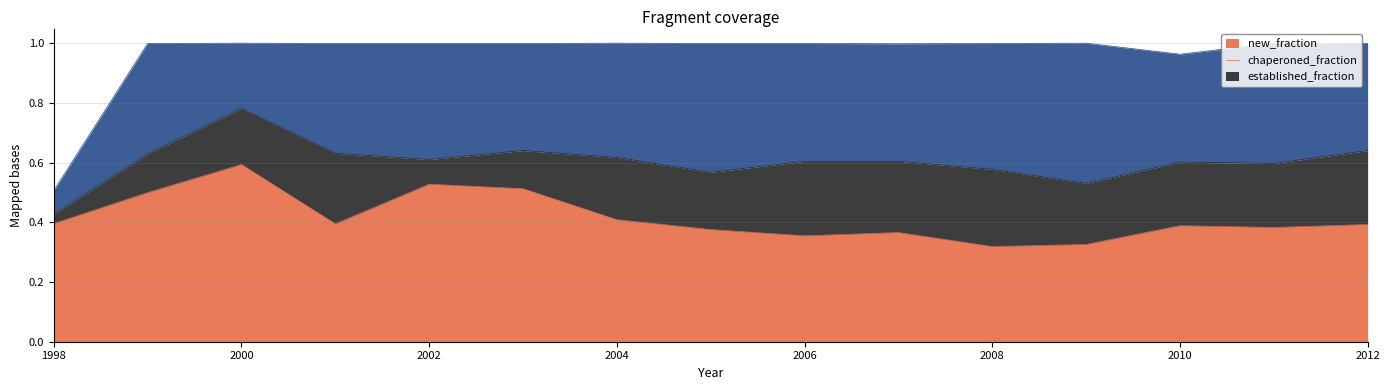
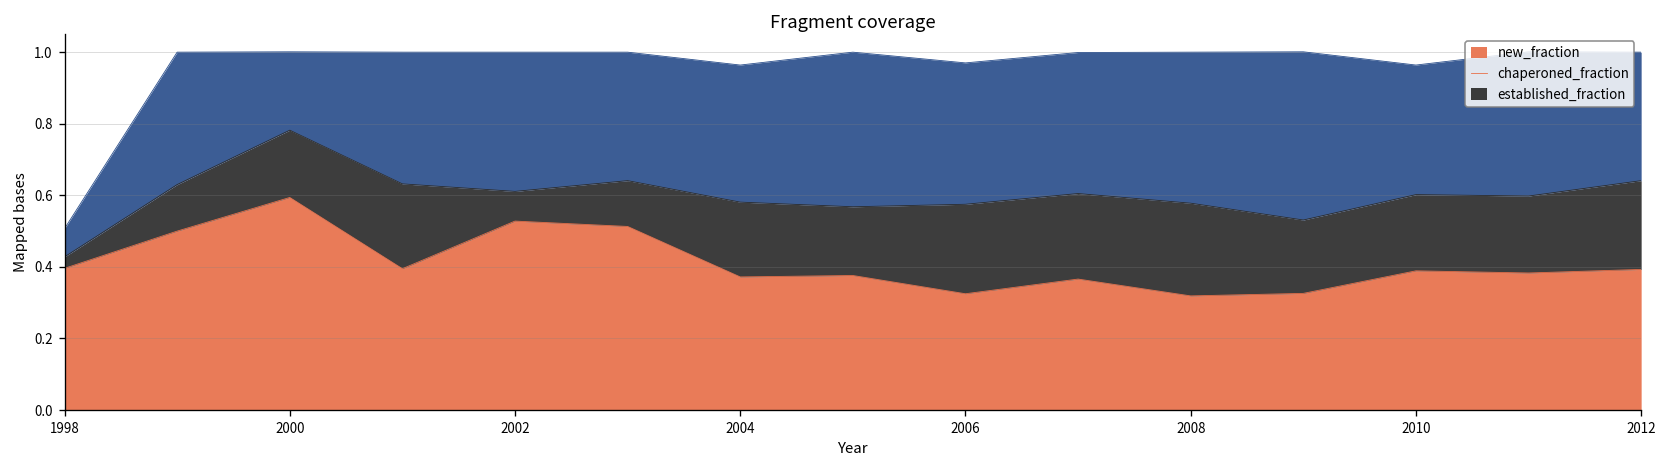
new_fraction, 2004: 0.41 -> 0.37
new_fraction, 2006: 0.36 -> 0.33
